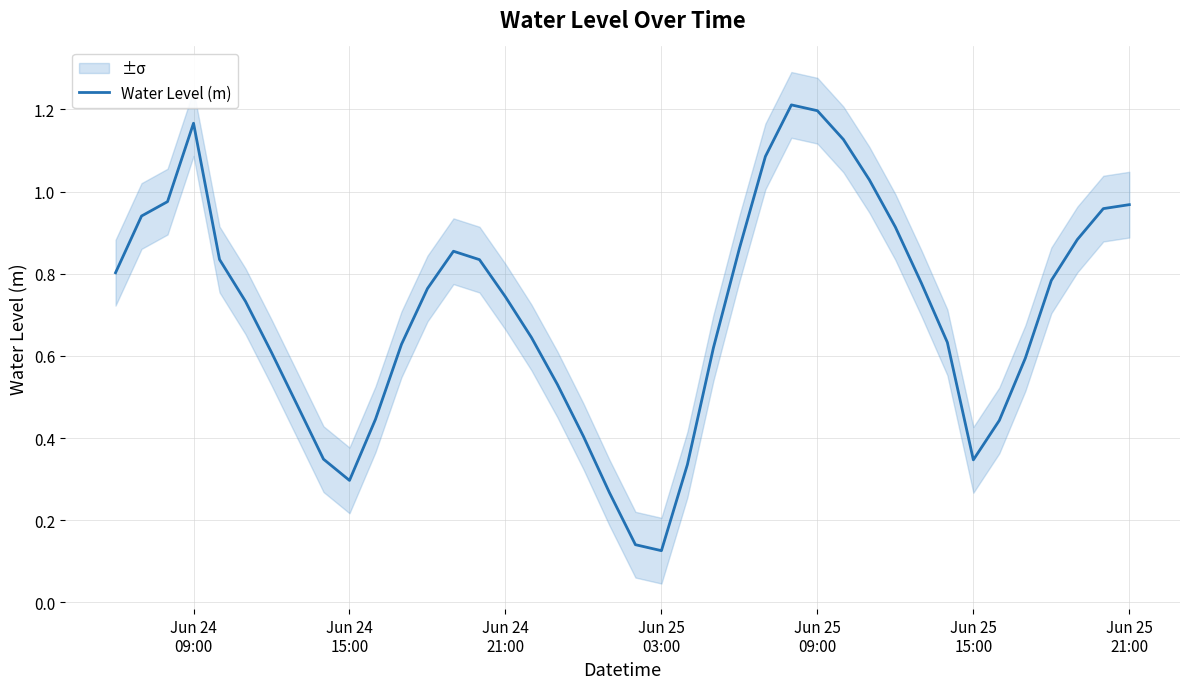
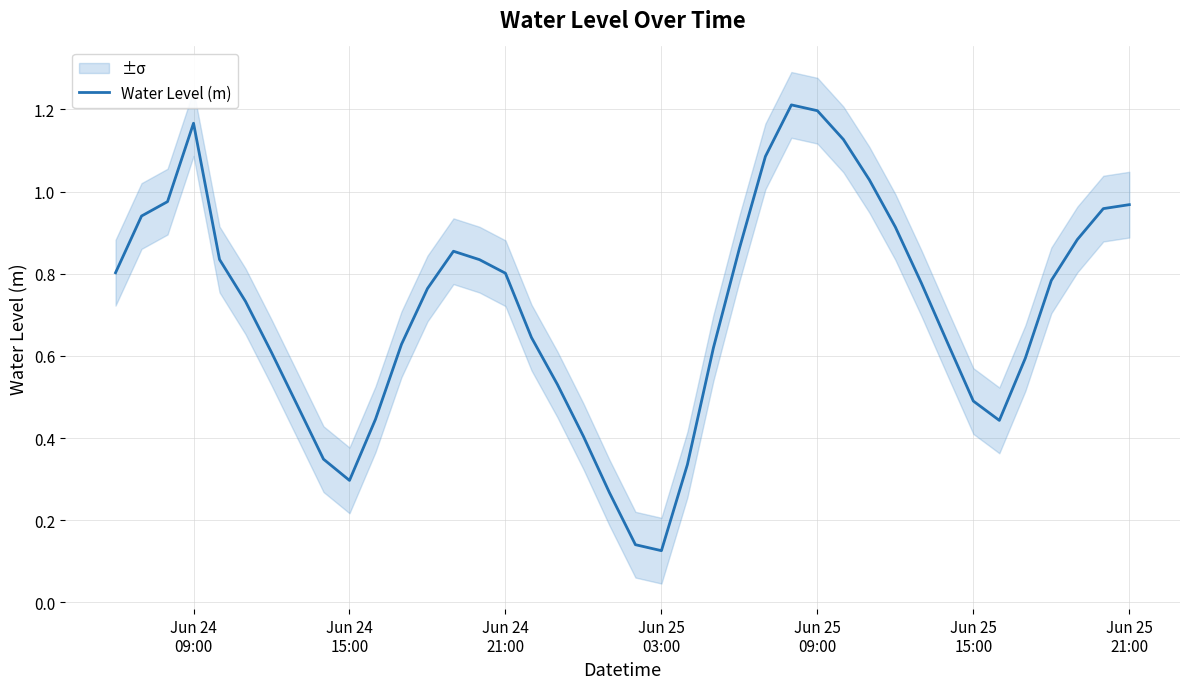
Water Level (m), Jun 24 21:00: 0.74 -> 0.80
Water Level (m), Jun 25 15:00: 0.35 -> 0.49
